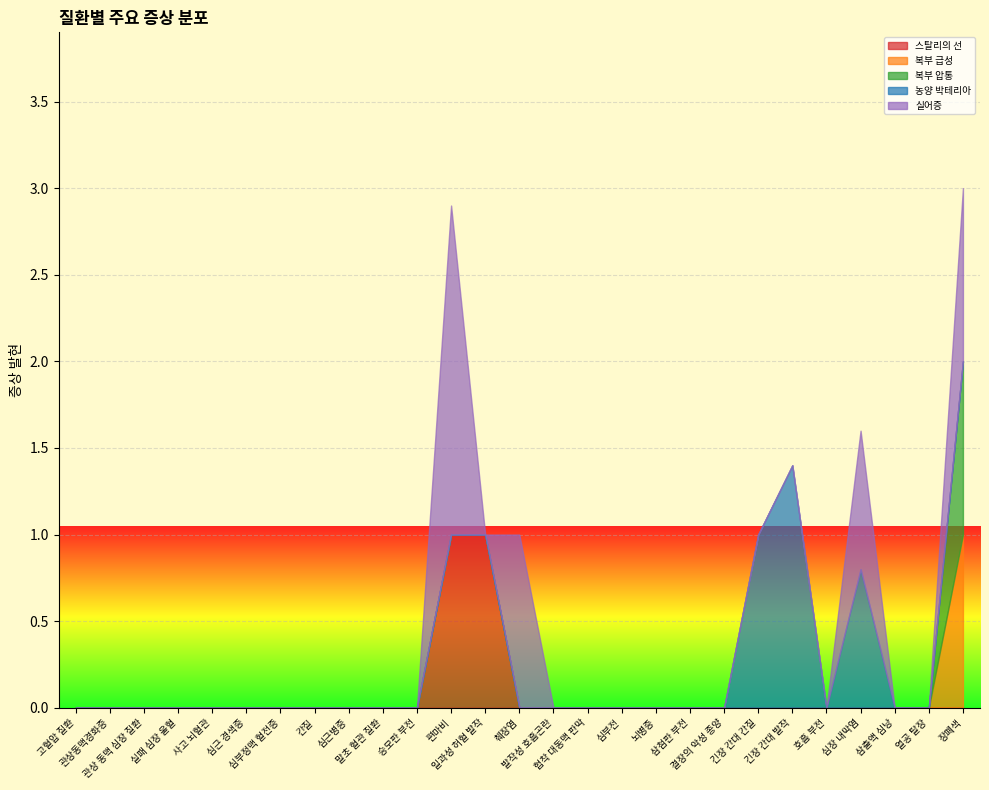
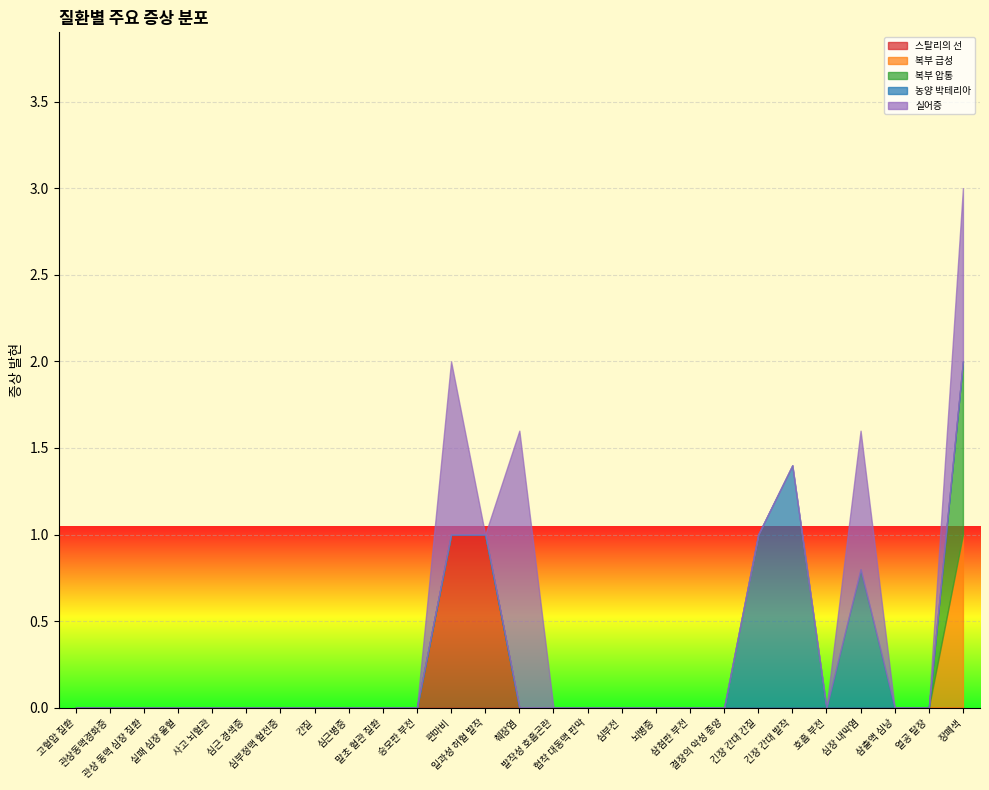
실어증, 편마비: 1.9 -> 1.0
실어증, 췌장염: 1.0 -> 1.6
